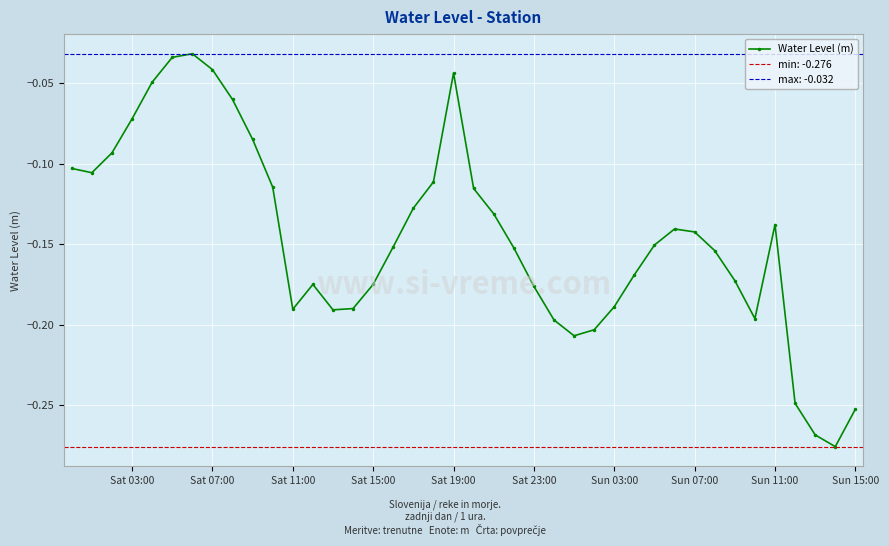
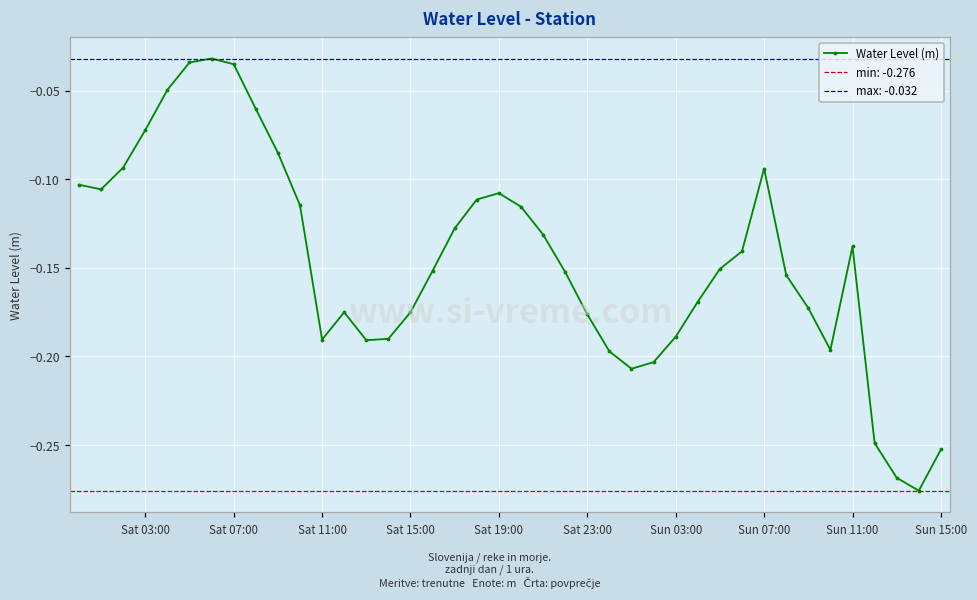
Sat 07:00: -0.042 -> -0.035
Sat 19:00: -0.044 -> -0.108
Sun 07:00: -0.142 -> -0.094
